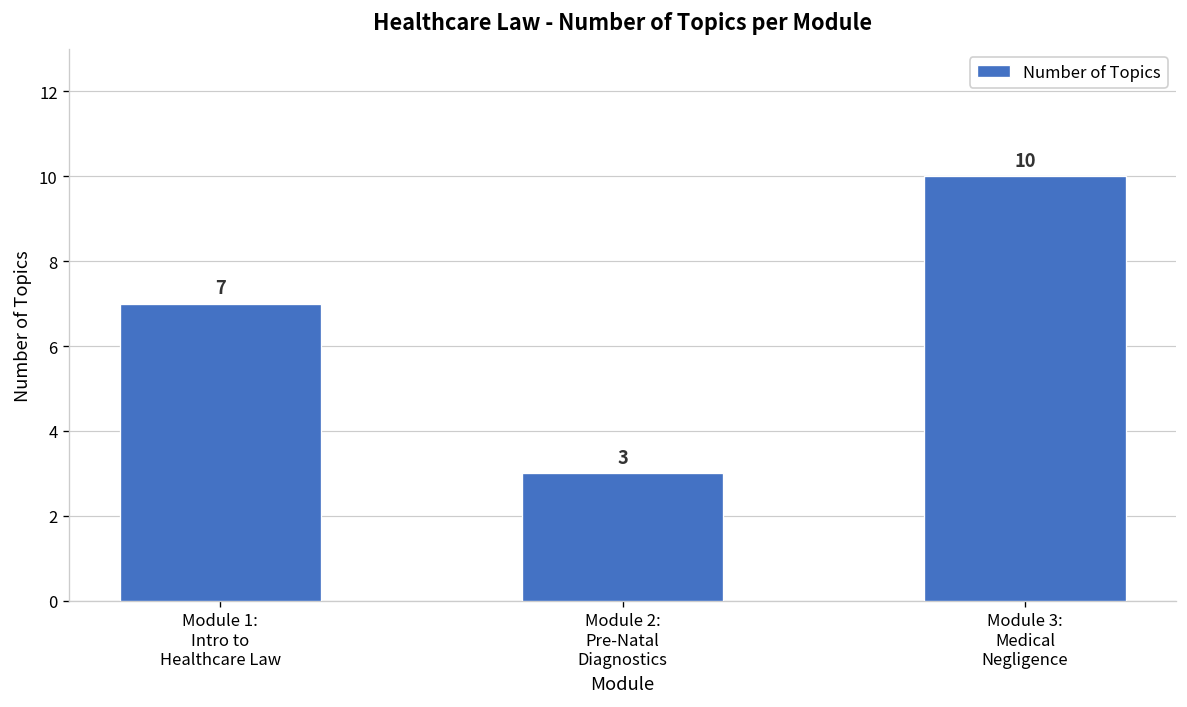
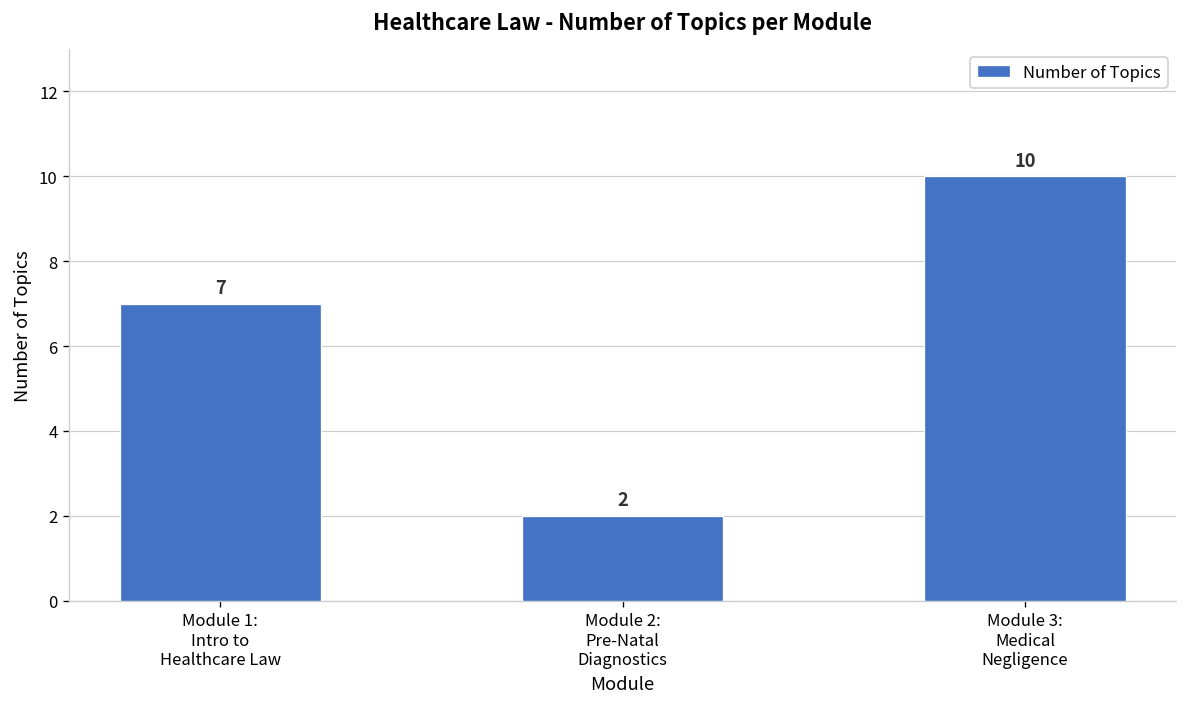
Module 2: Pre-Natal Diagnostics: 3 -> 2
